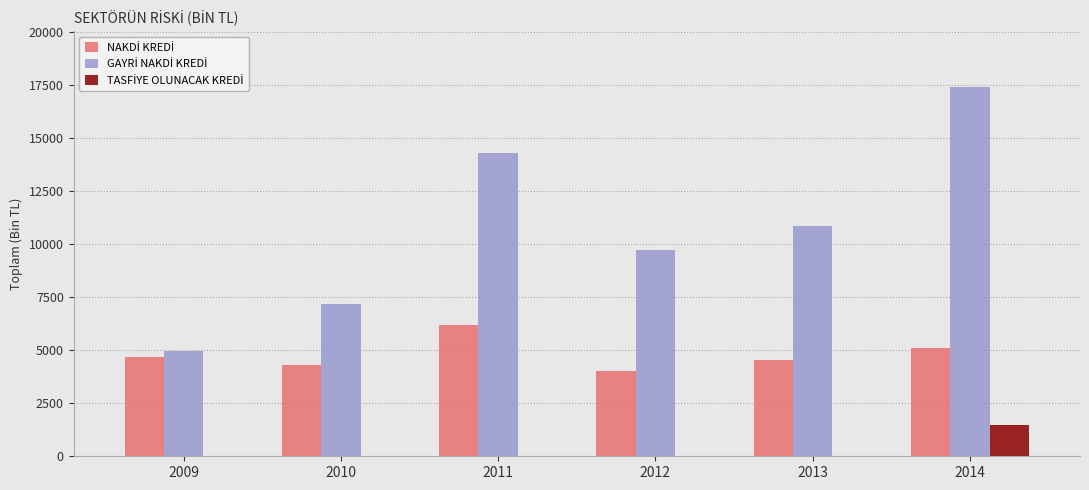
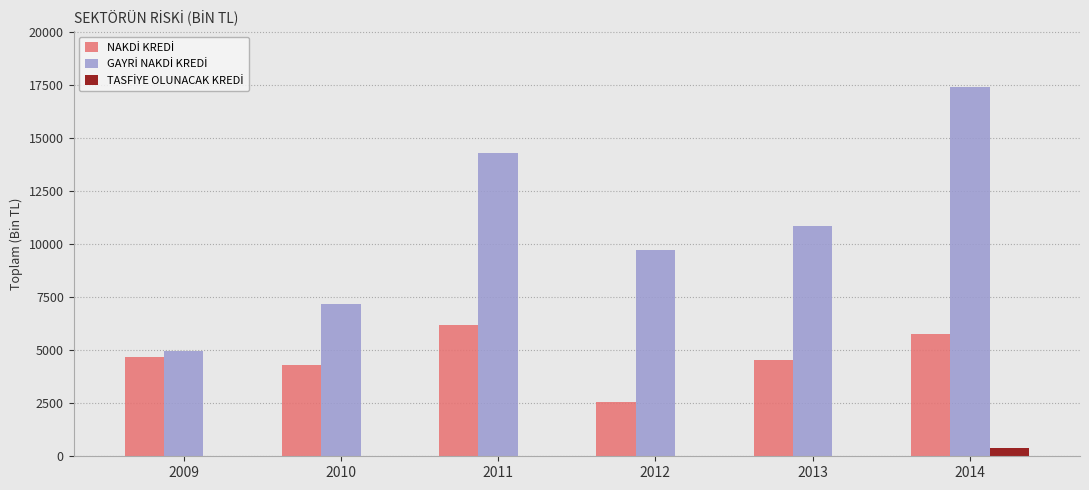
NAKDİ KREDİ, 2012: 4000 -> 2600
NAKDİ KREDİ, 2014: 5100 -> 5800
TASFİYE OLUNACAK KREDİ, 2014: 1500 -> 400
